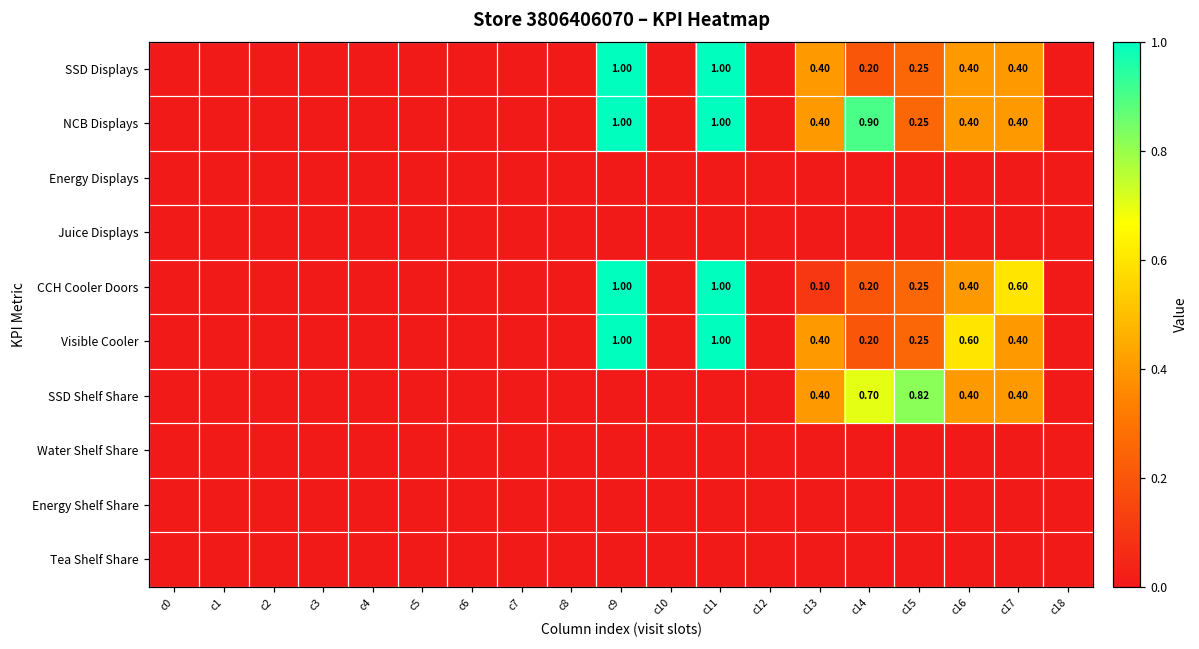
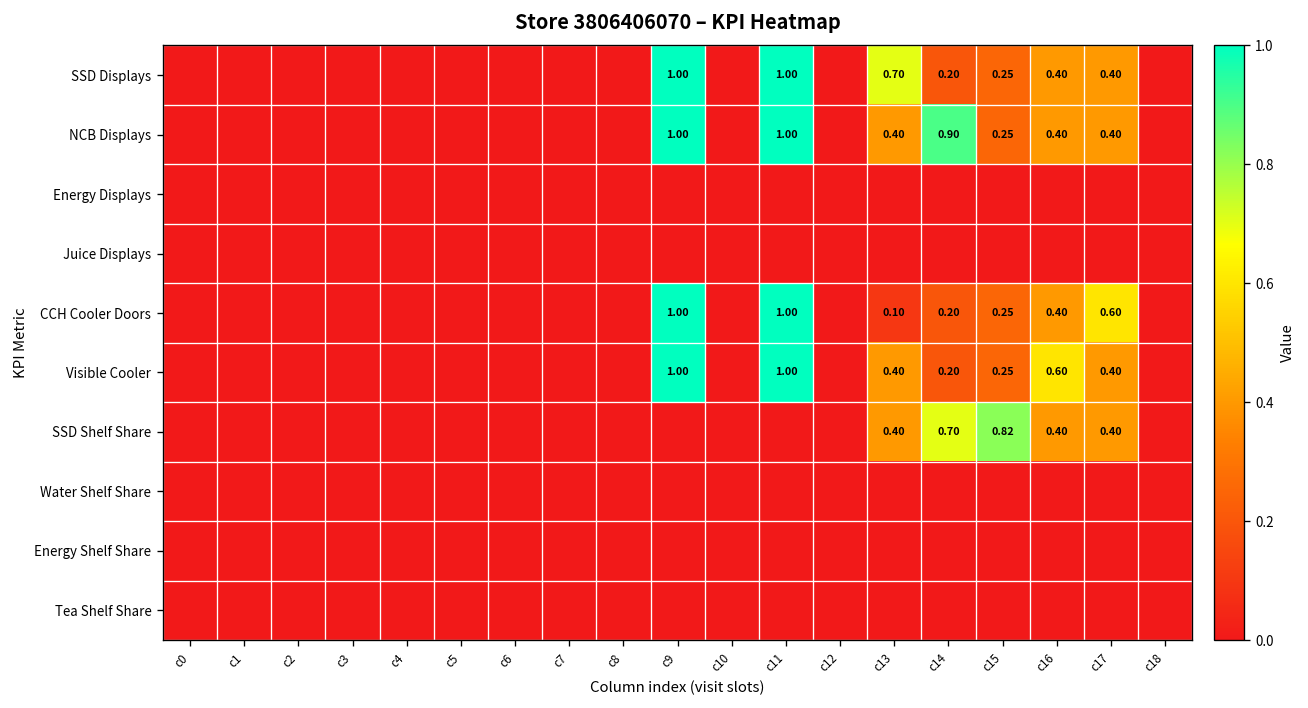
SSD Displays, c13: 0.40 -> 0.70
